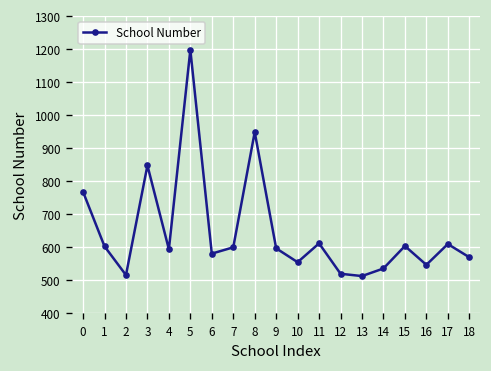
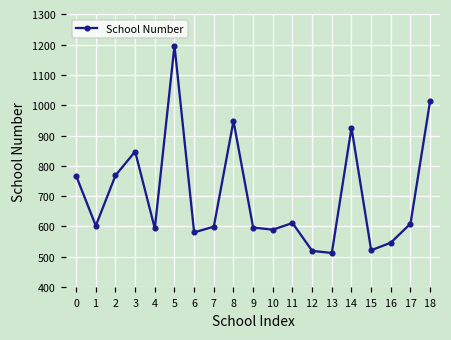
2: 520 -> 770
10: 550 -> 590
14: 540 -> 930
15: 600 -> 520
18: 570 -> 1020
